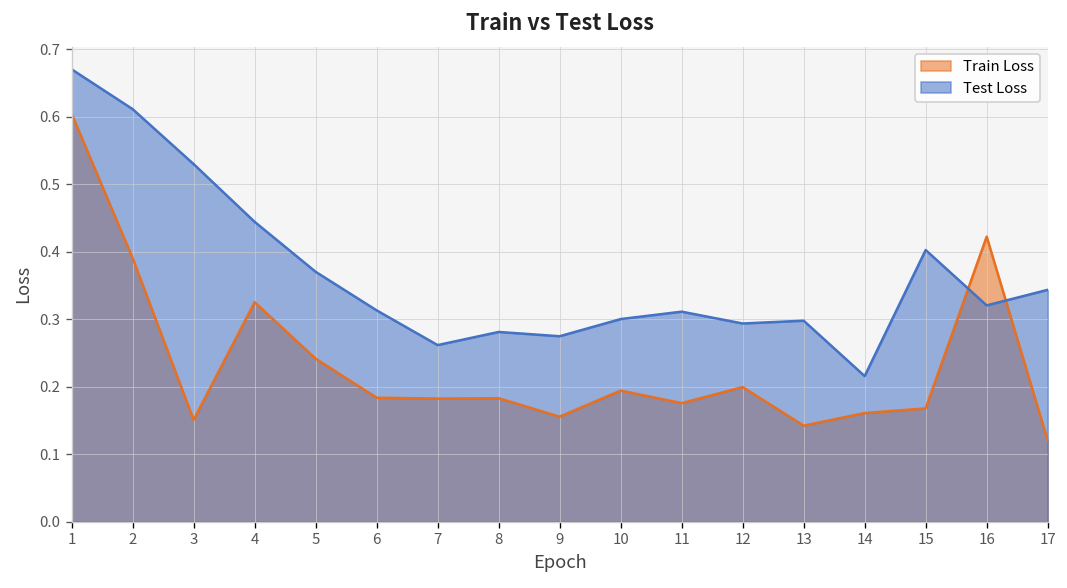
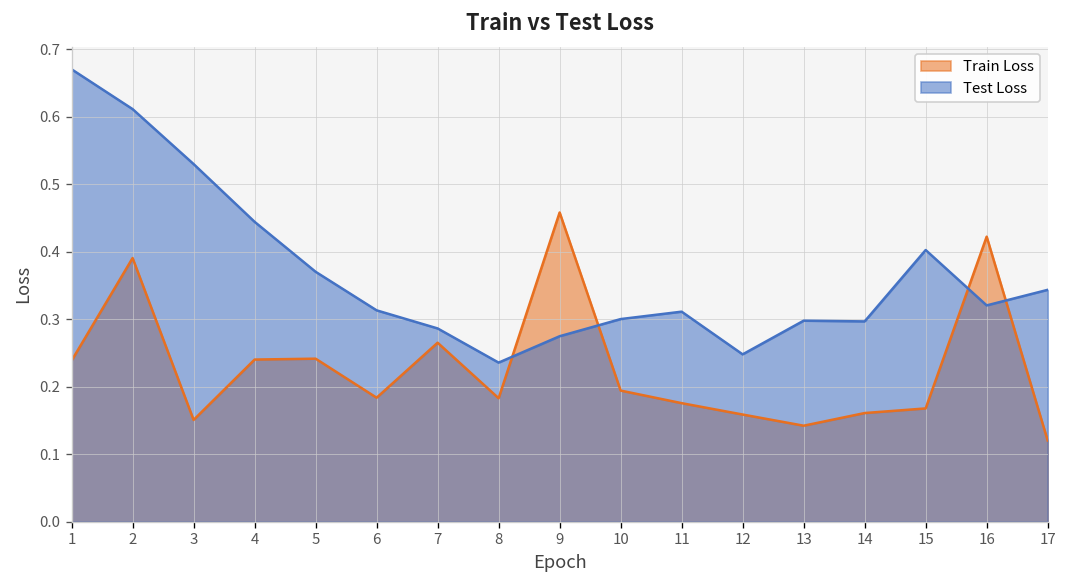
Train Loss, 1: 0.60 -> 0.24
Train Loss, 4: 0.33 -> 0.24
Train Loss, 7: 0.18 -> 0.27
Test Loss, 7: 0.26 -> 0.29
Test Loss, 8: 0.28 -> 0.24
Train Loss, 9: 0.16 -> 0.46
Train Loss, 12: 0.20 -> 0.16
Test Loss, 12: 0.29 -> 0.25
Test Loss, 14: 0.22 -> 0.30
